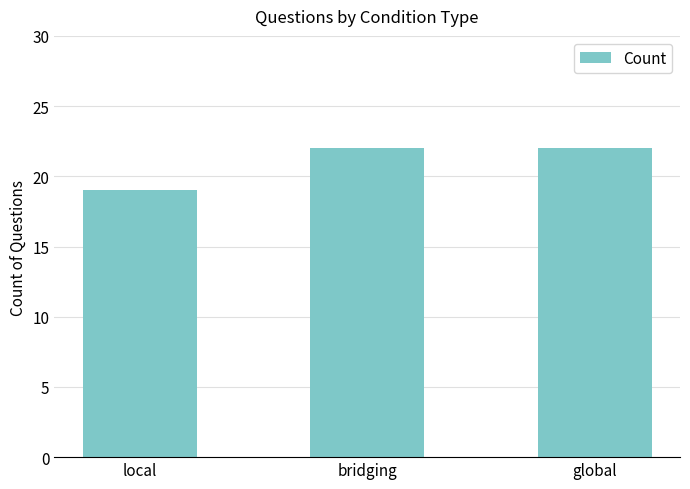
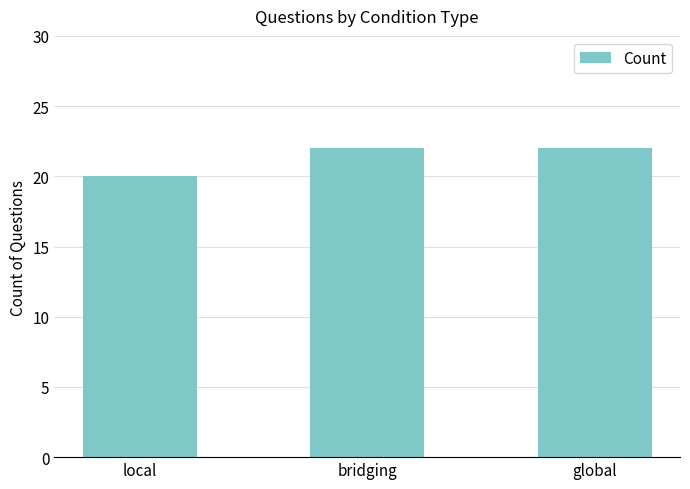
local: 19 -> 20
